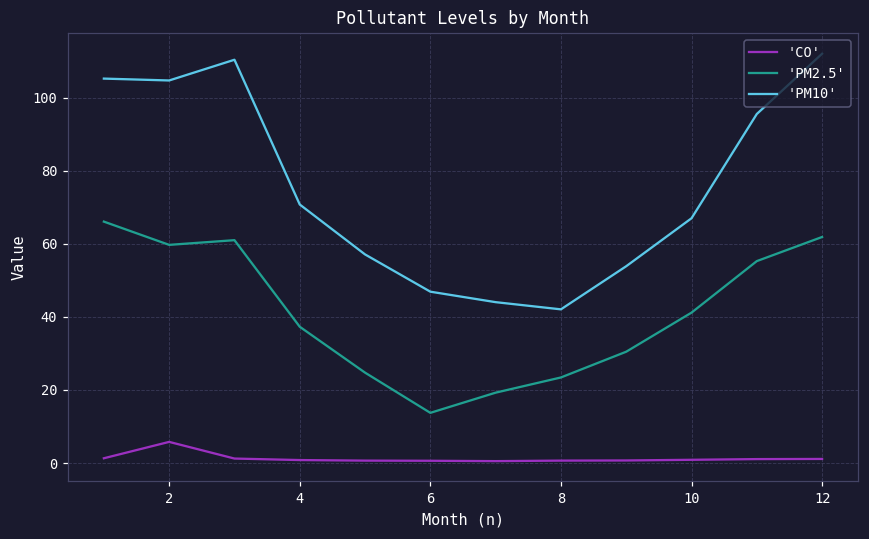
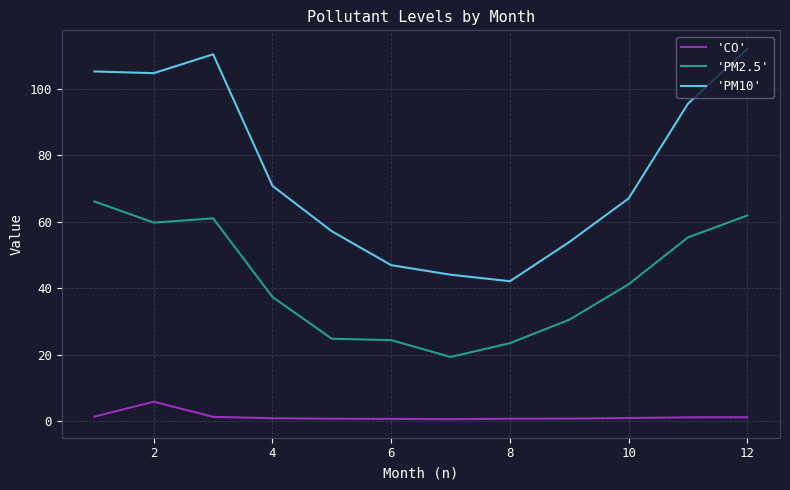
'PM2.5', 6: 14 -> 24
